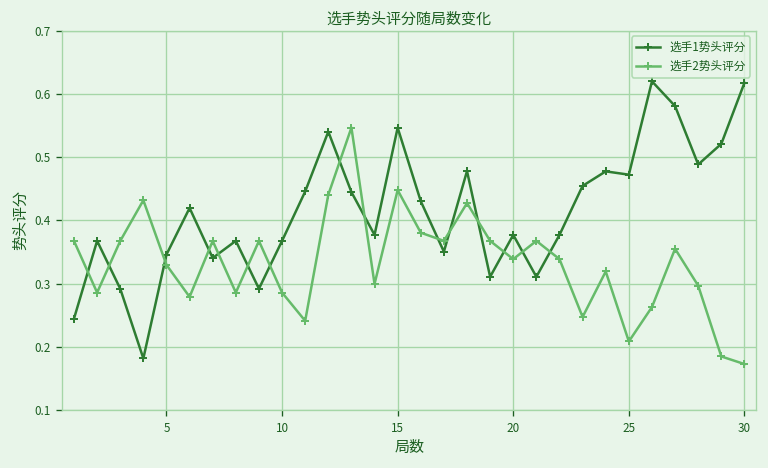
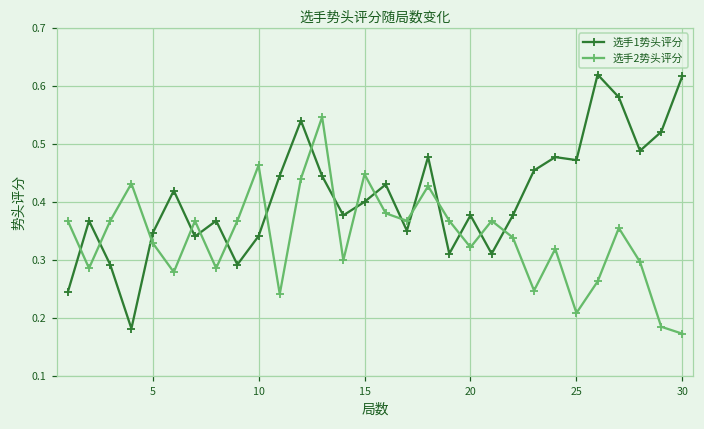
选手1势头评分, 10: 0.37 -> 0.34
选手2势头评分, 10: 0.29 -> 0.46
选手1势头评分, 15: 0.55 -> 0.40
选手2势头评分, 20: 0.34 -> 0.32
